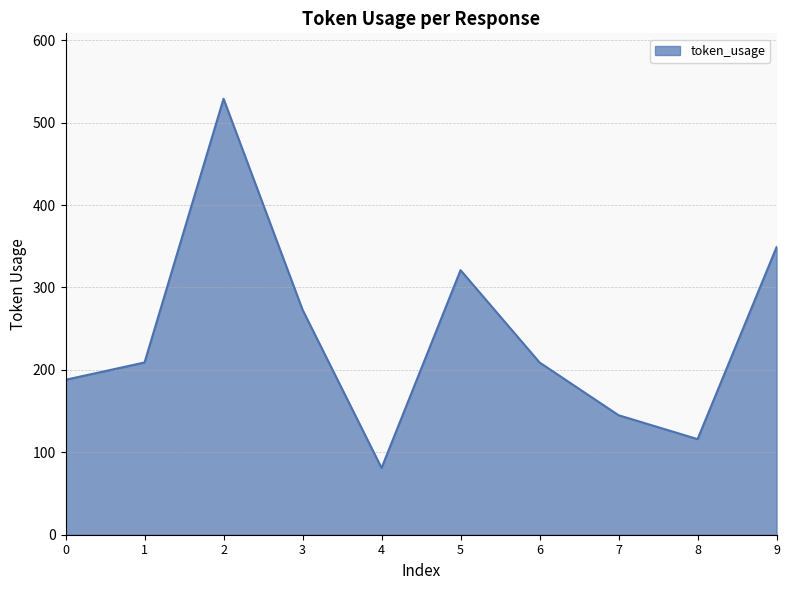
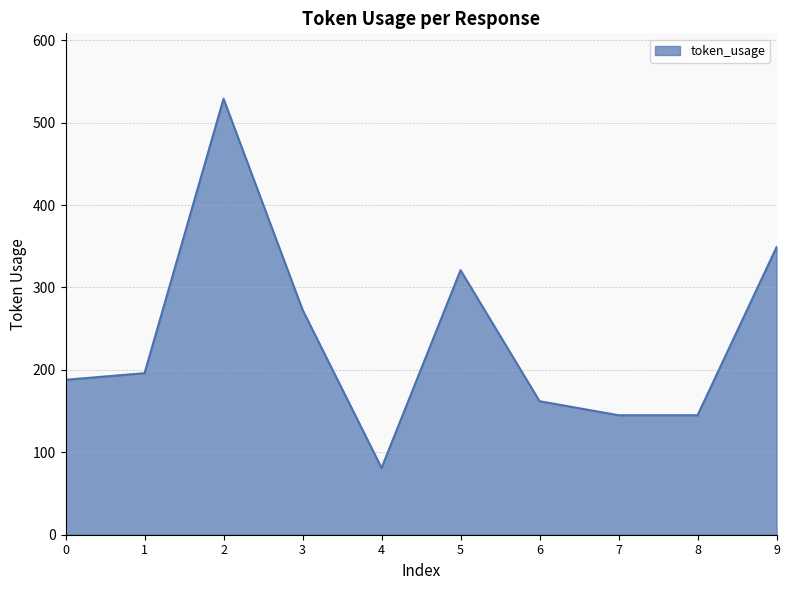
1: 210 -> 200
6: 210 -> 160
8: 120 -> 150
